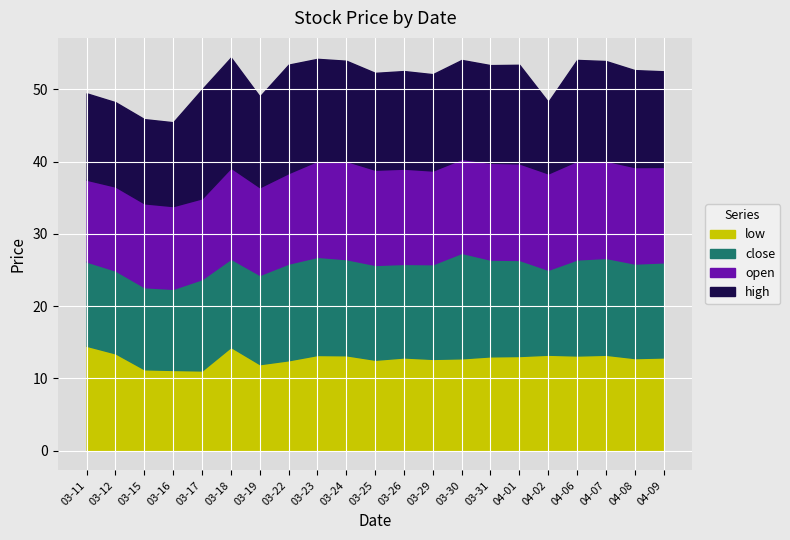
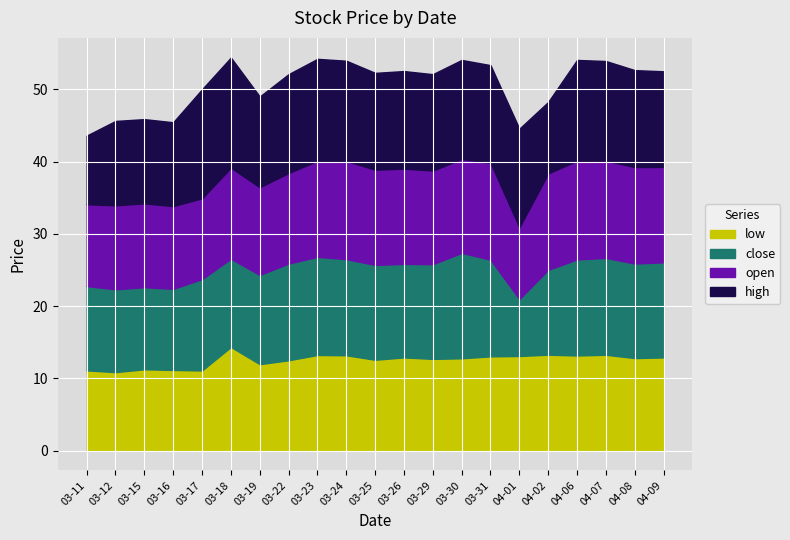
low, 03-11: 15 -> 11
high, 03-11: 12 -> 10
low, 03-12: 13 -> 11
high, 03-22: 15 -> 14
close, 04-01: 13 -> 8
open, 04-01: 13 -> 10
